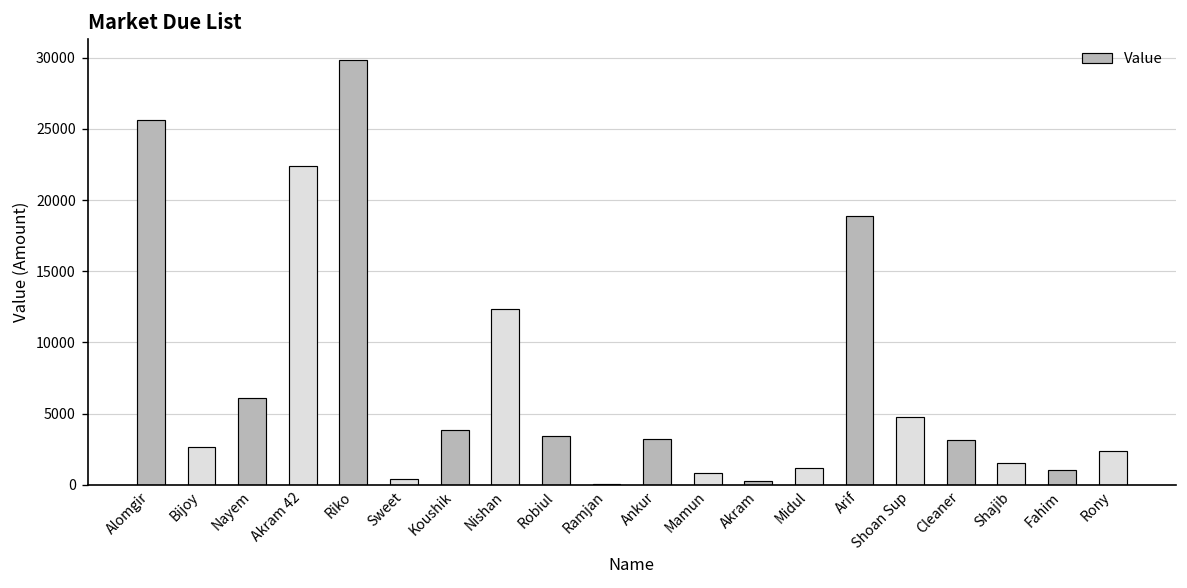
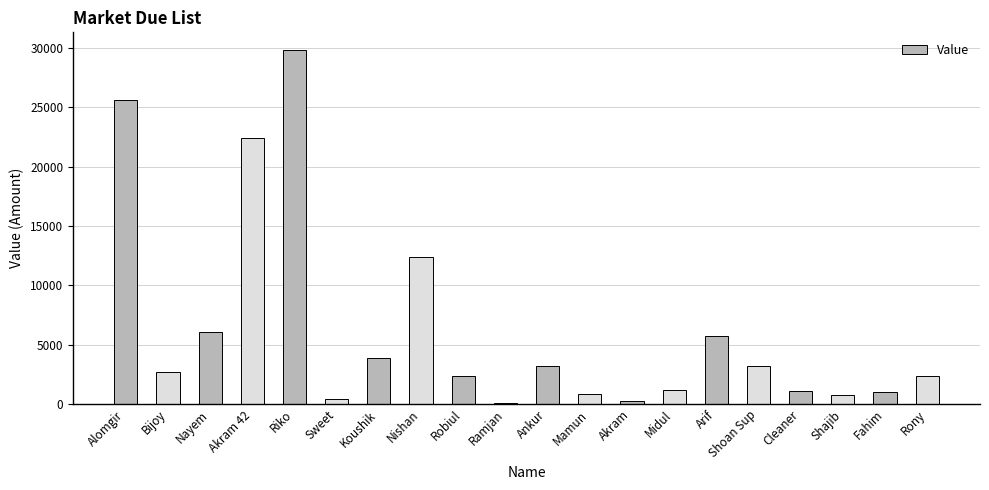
Robiul: 3500 -> 2400
Arif: 18900 -> 5800
Shoan Sup: 4800 -> 3200
Cleaner: 3100 -> 1100
Shajib: 1500 -> 800
